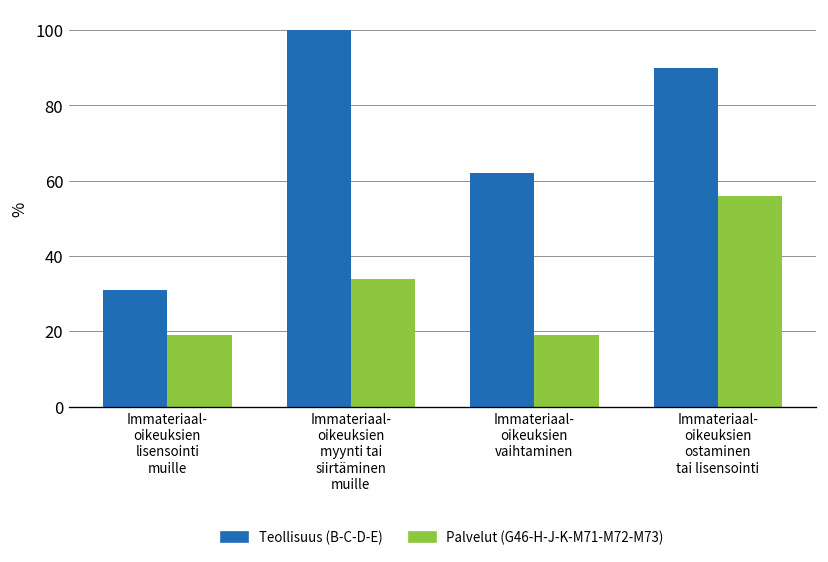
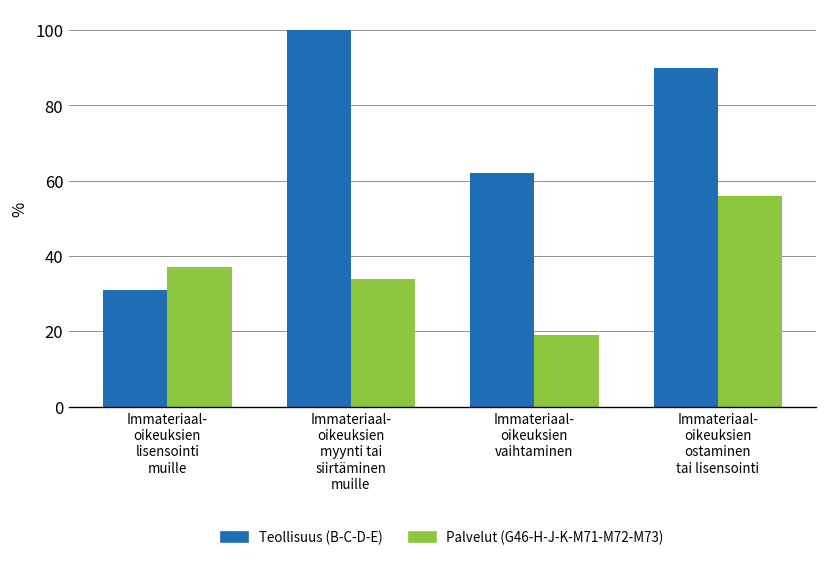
Palvelut (G46-H-J-K-M71-M72-M73), Immateriaal- oikeuksien lisensointi muille: 19 -> 37
